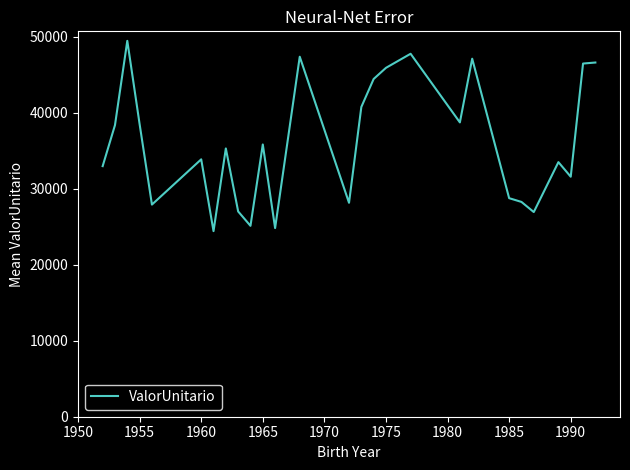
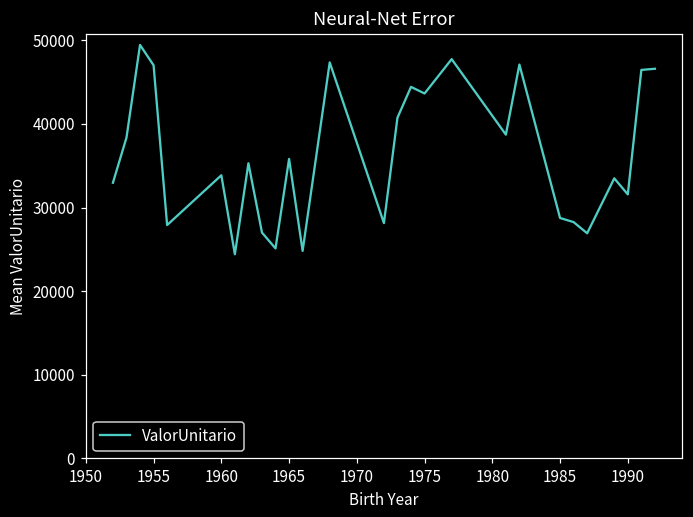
1955: 38000 -> 47000
1975: 46000 -> 44000
